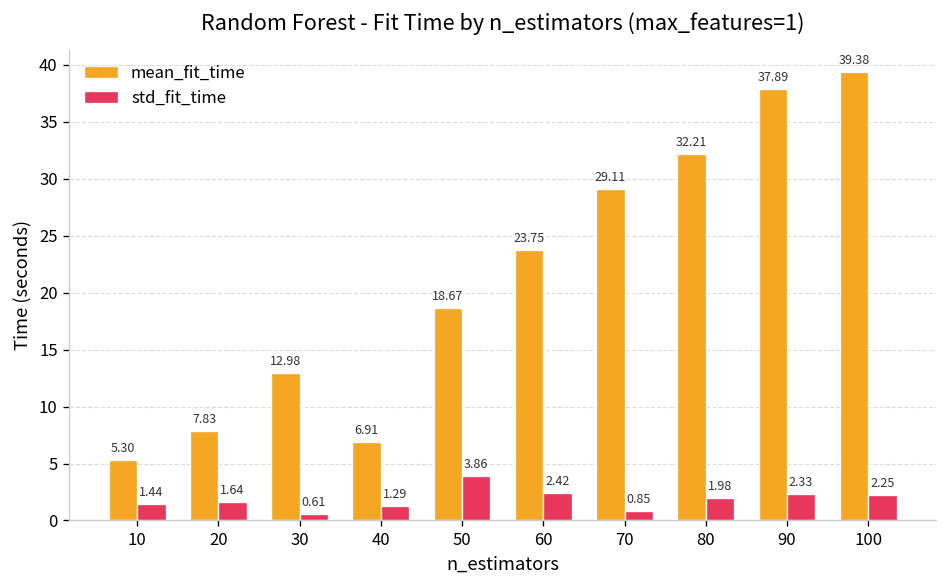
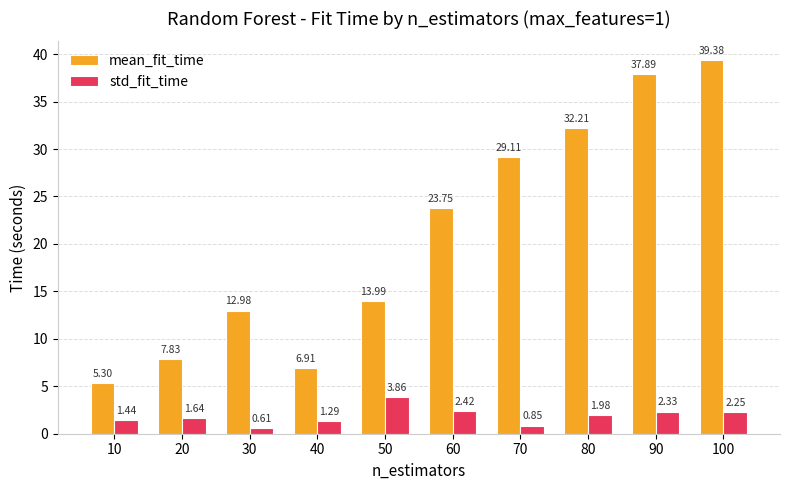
mean_fit_time, 50: 18.67 -> 13.99
